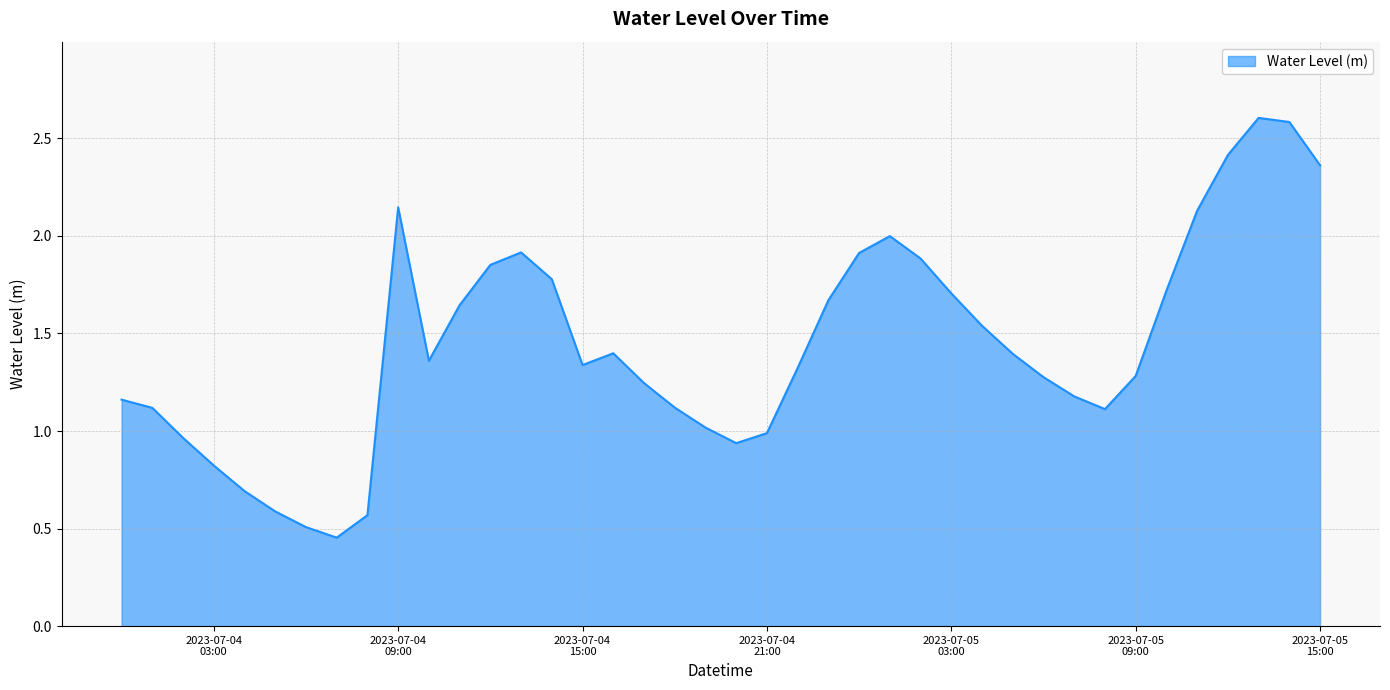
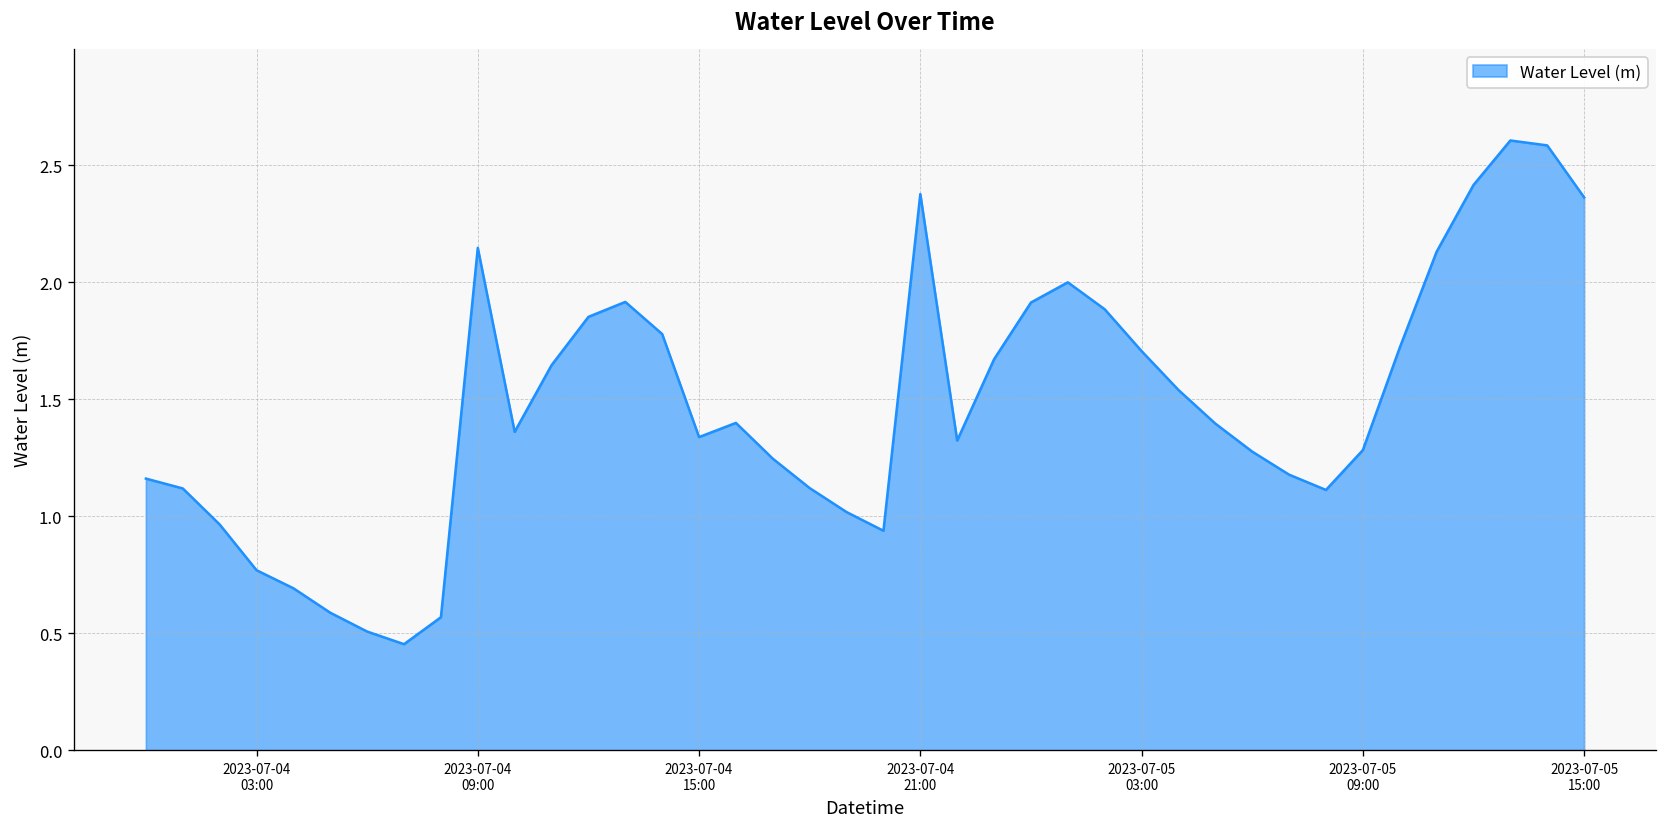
2023-07-04 03:00: 0.82 -> 0.77
2023-07-04 21:00: 0.99 -> 2.38
